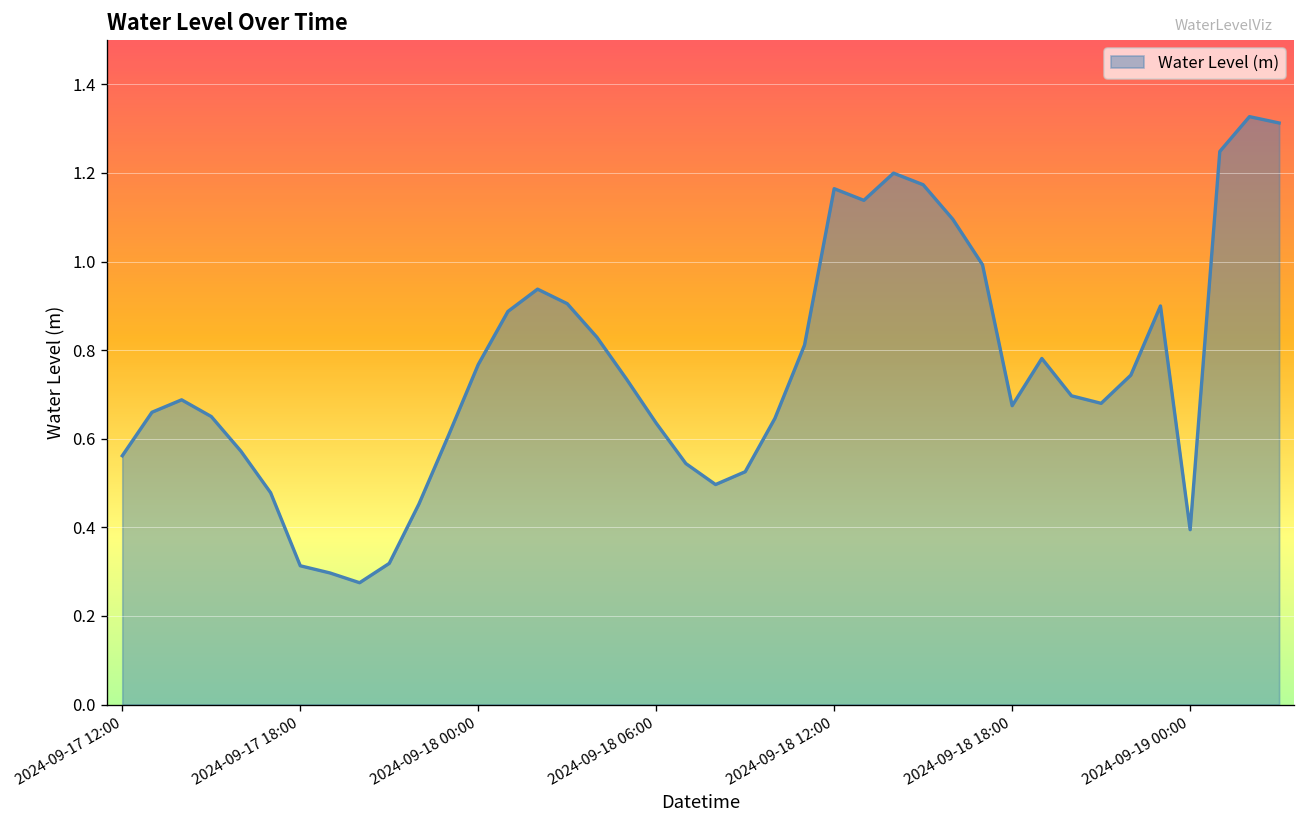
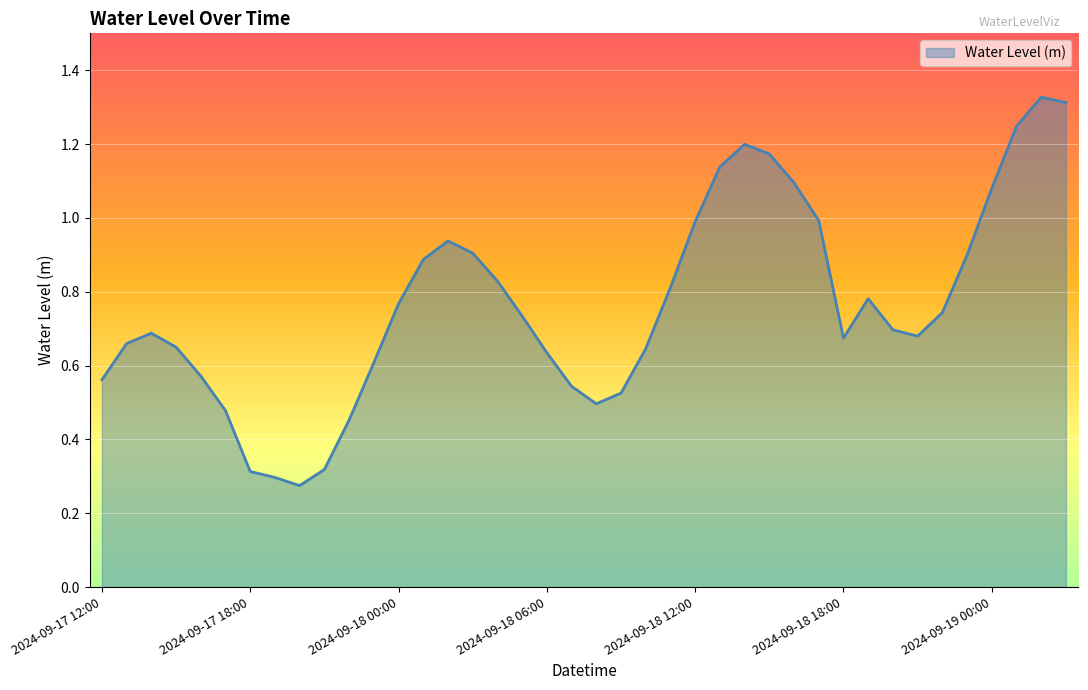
2024-09-18 12:00: 1.16 -> 0.99
2024-09-19 00:00: 0.39 -> 1.08
